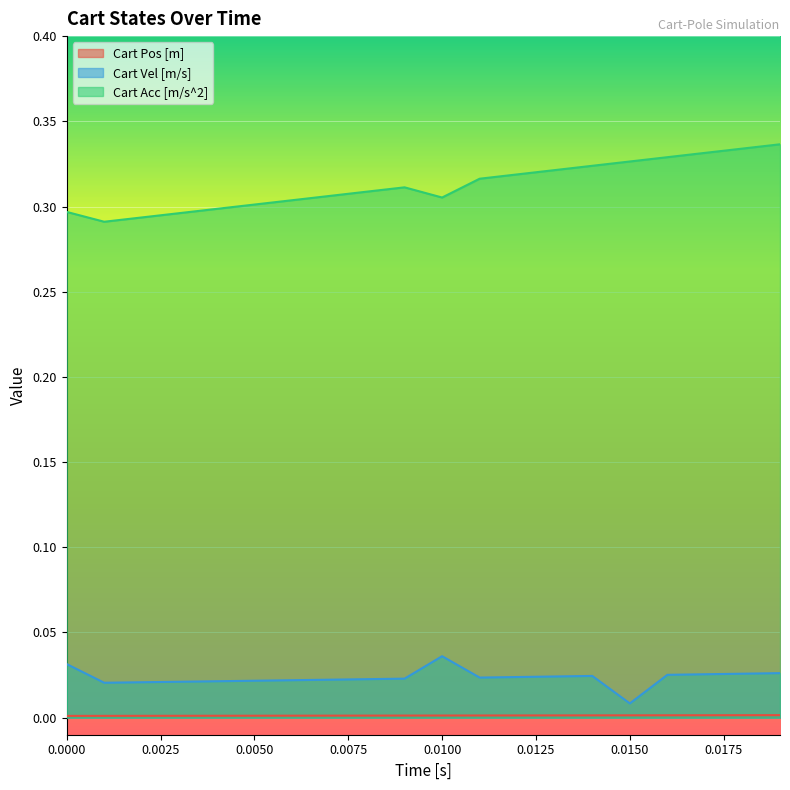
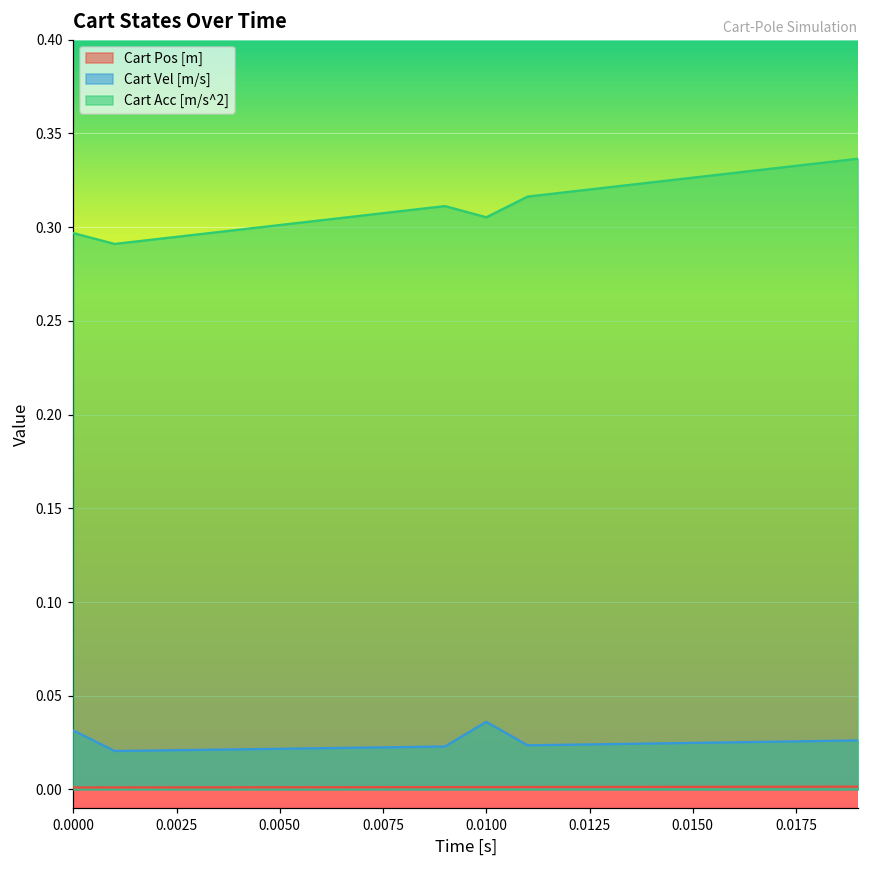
Cart Vel [m/s], 0.0150: 0.008 -> 0.025
